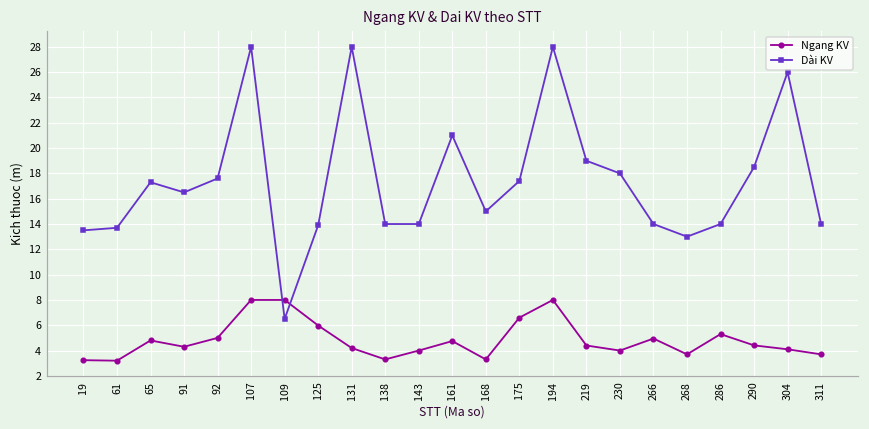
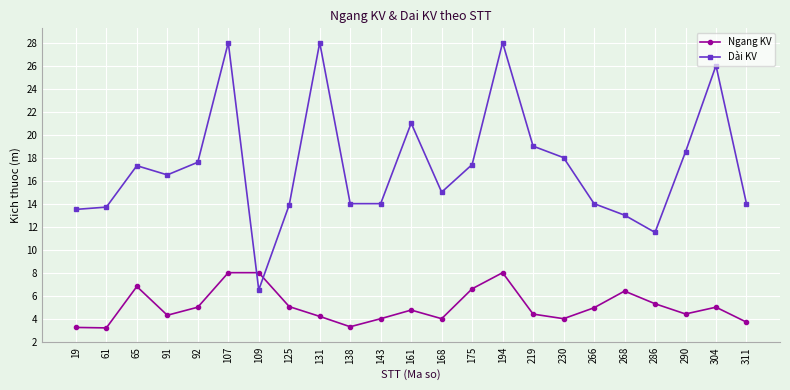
Ngang KV, 65: 4.8 -> 6.8
Ngang KV, 125: 6.0 -> 5.1
Ngang KV, 168: 3.3 -> 4.0
Ngang KV, 268: 3.7 -> 6.4
Dài KV, 286: 14.0 -> 11.5
Ngang KV, 304: 4.1 -> 5.0
